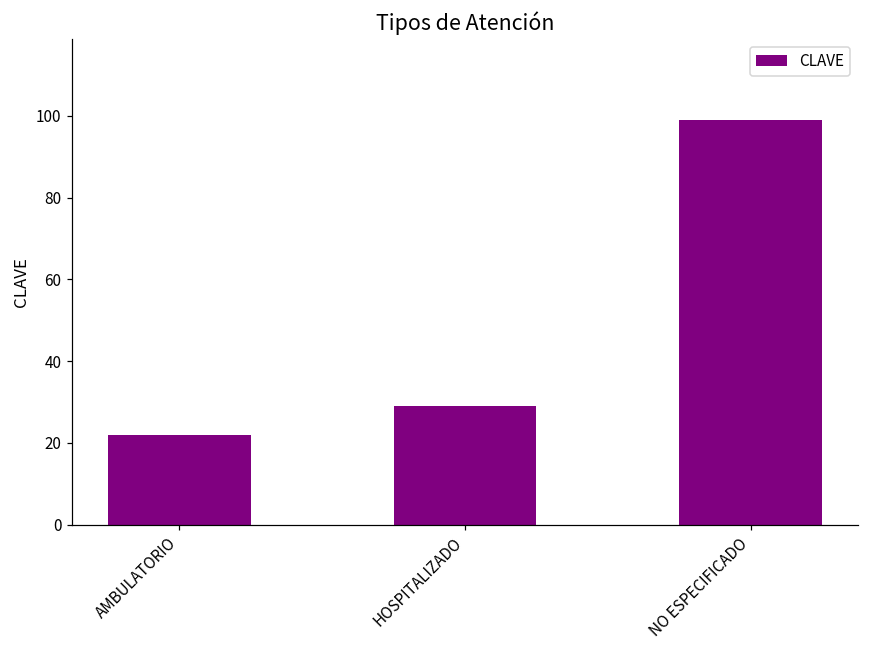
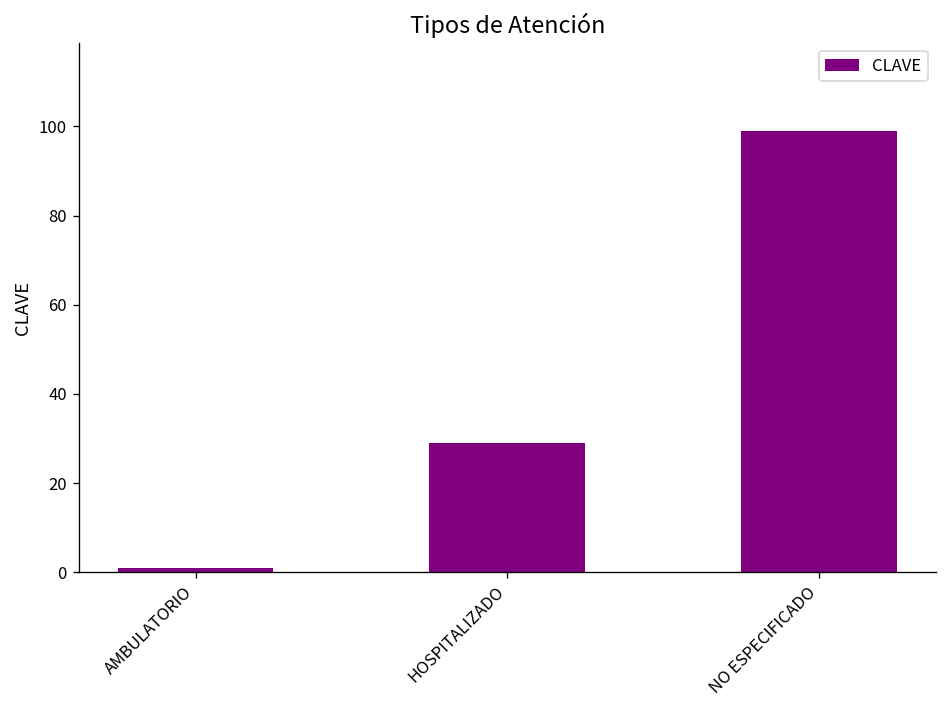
AMBULATORIO: 22 -> 1
